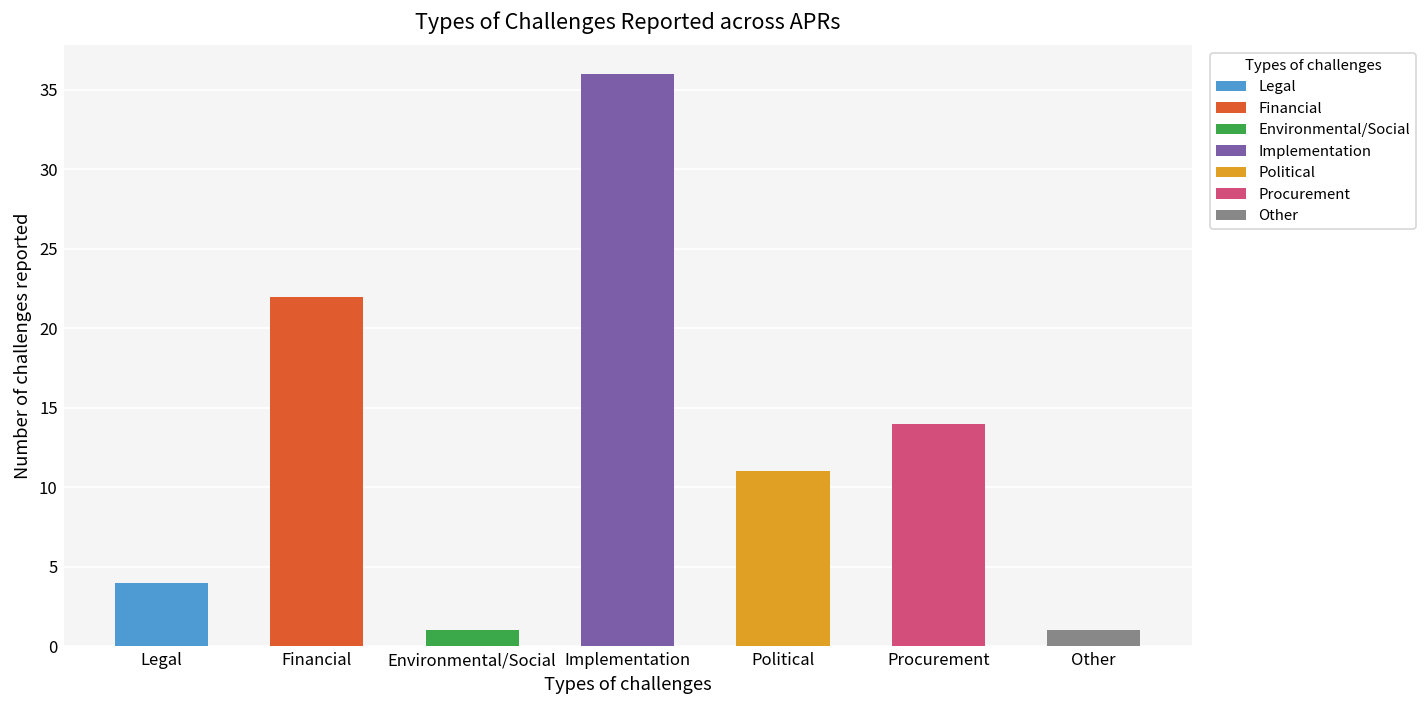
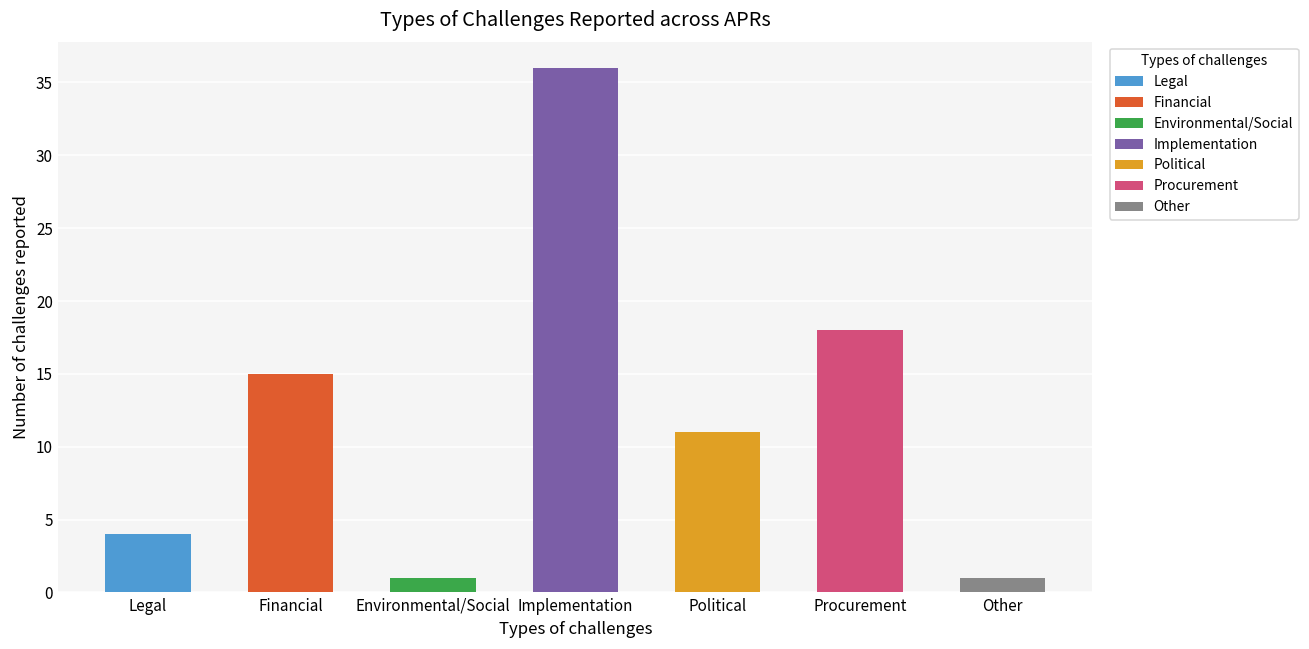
Financial: 22 -> 15
Procurement: 14 -> 18
